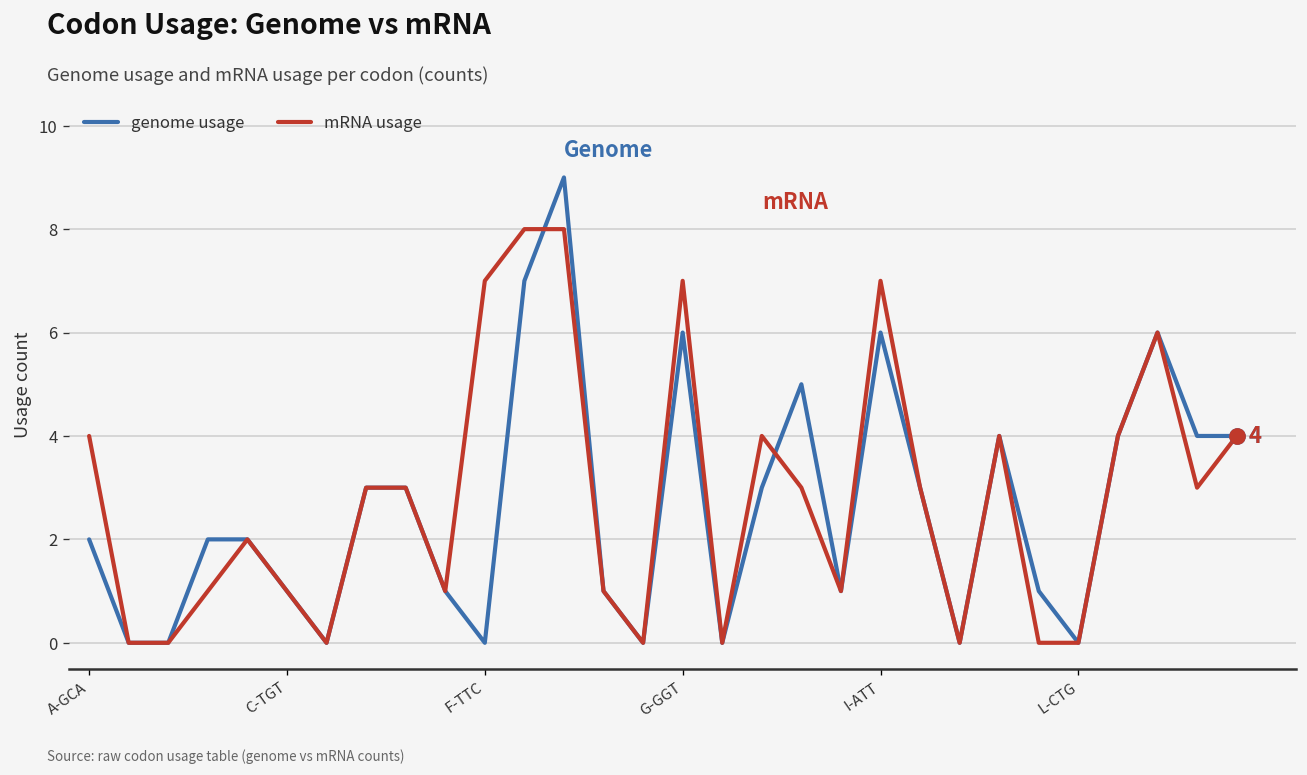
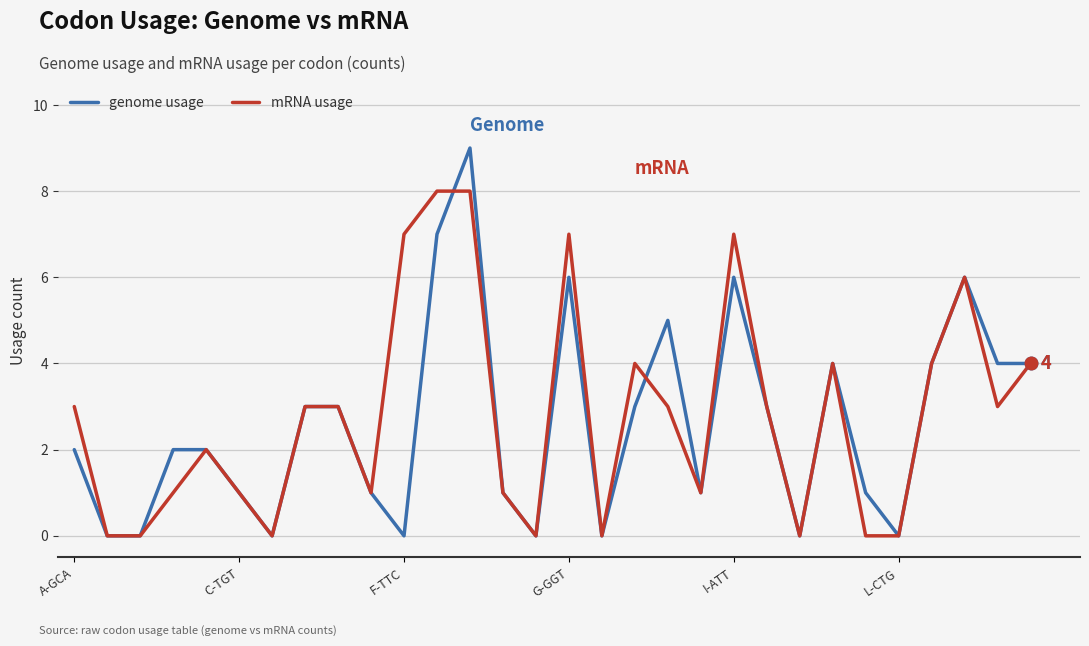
mRNA usage, A-GCA: 4 -> 3
